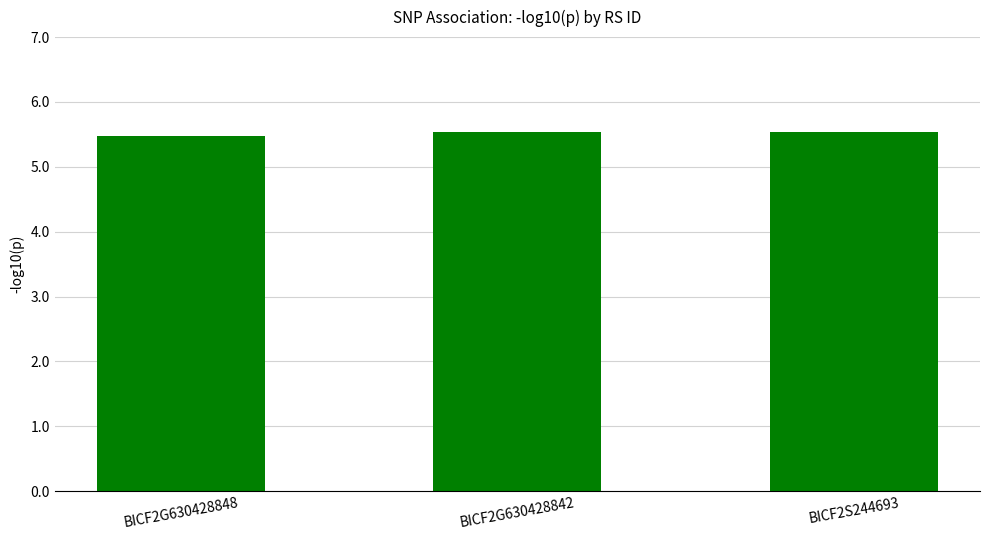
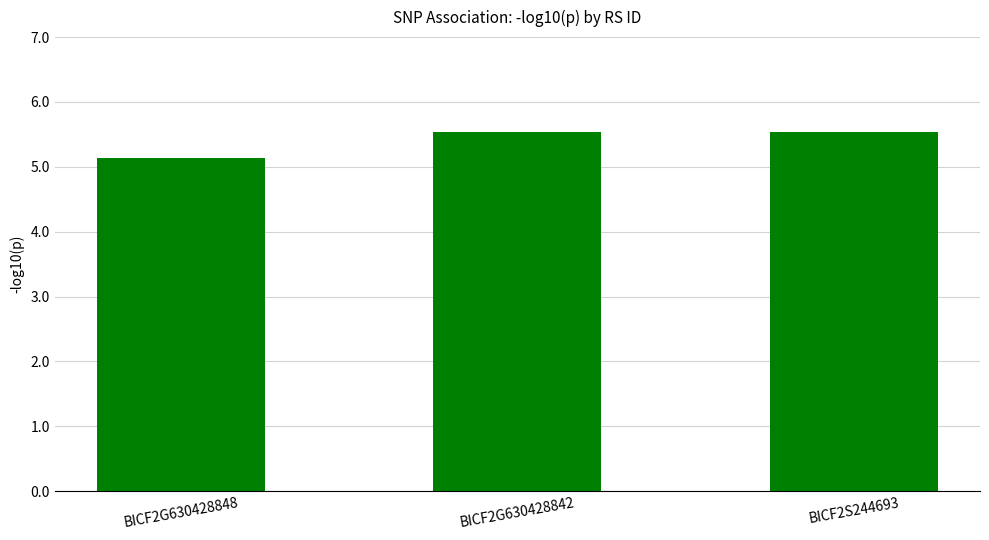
BICF2G630428848: 5.5 -> 5.1
